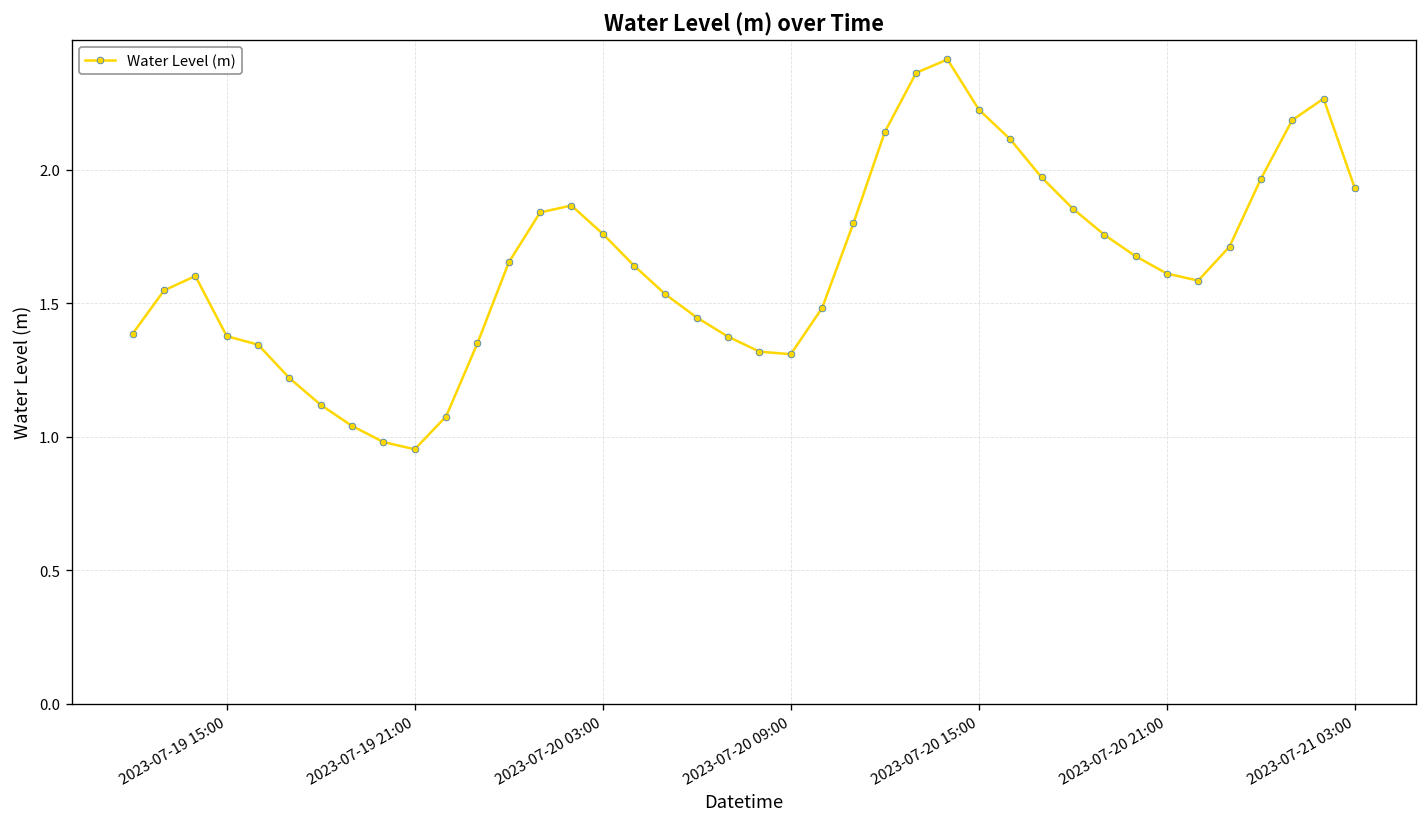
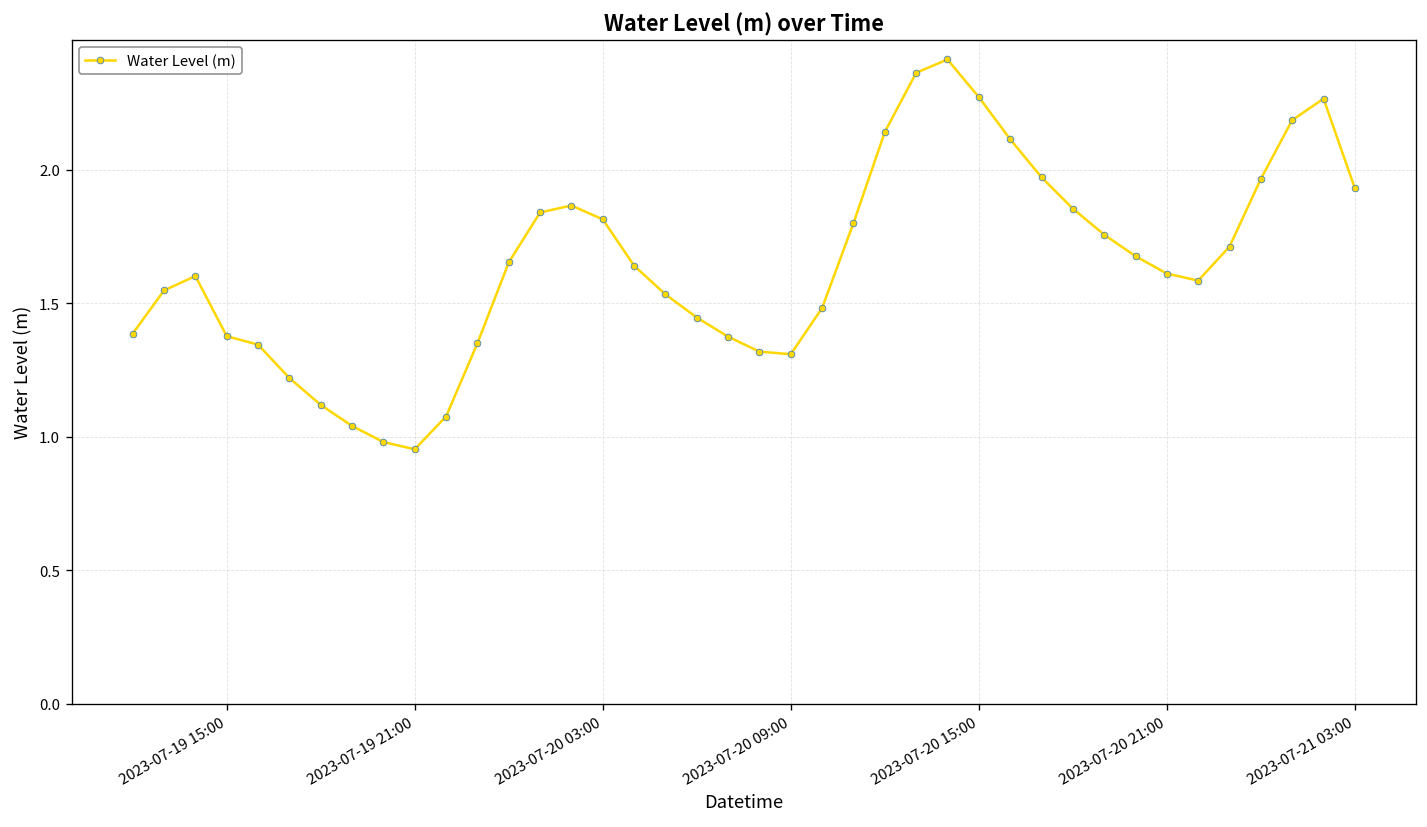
2023-07-20 03:00: 1.76 -> 1.81
2023-07-20 15:00: 2.23 -> 2.27
